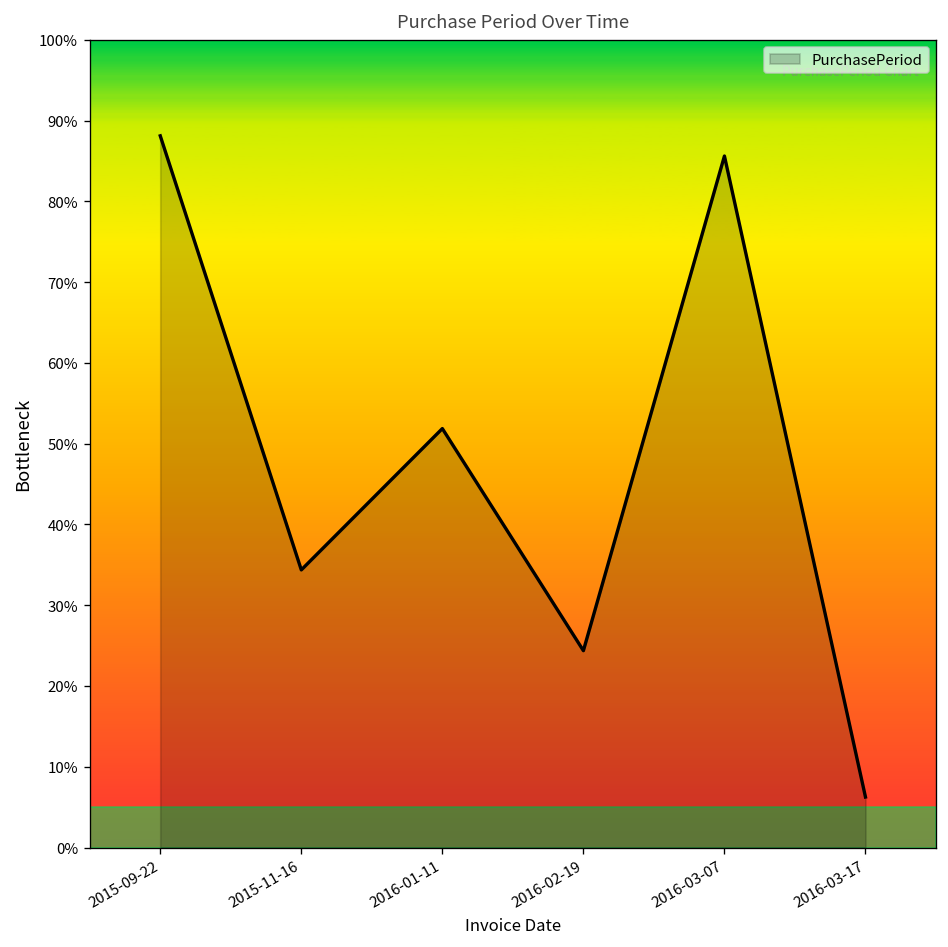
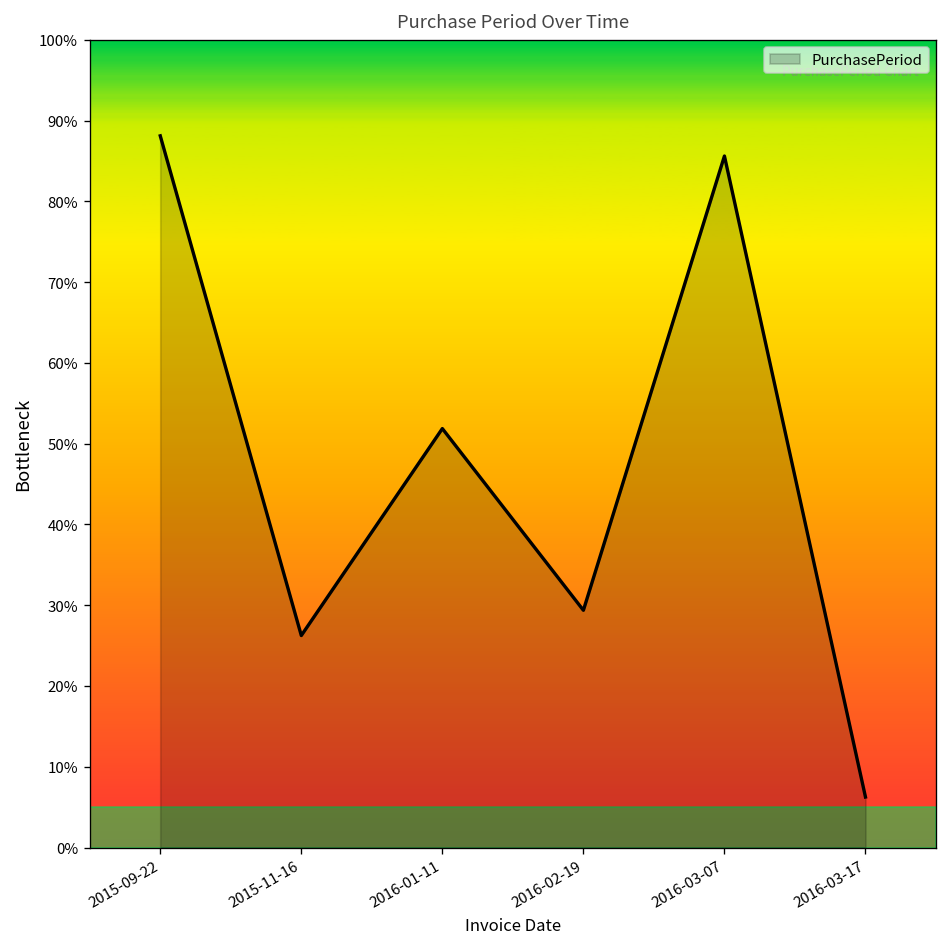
2015-11-16: 34% -> 26%
2016-02-19: 24% -> 29%
